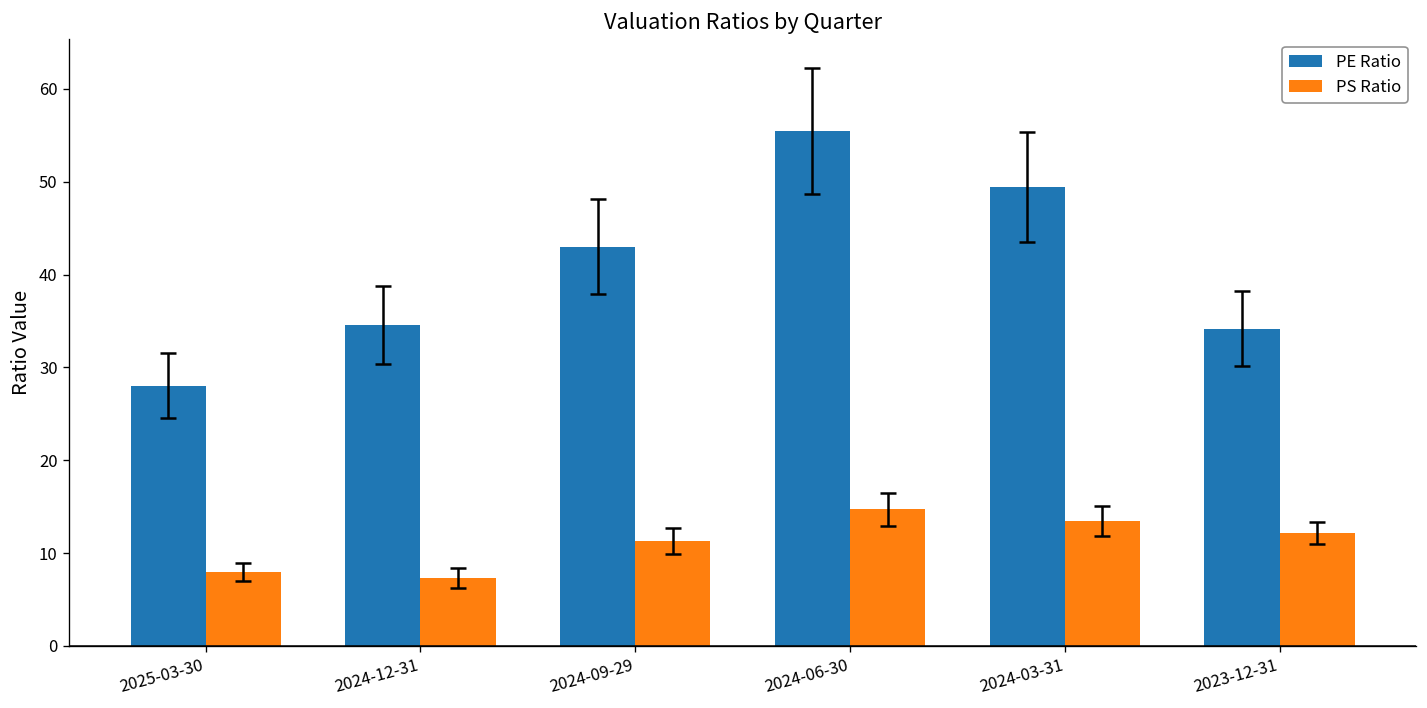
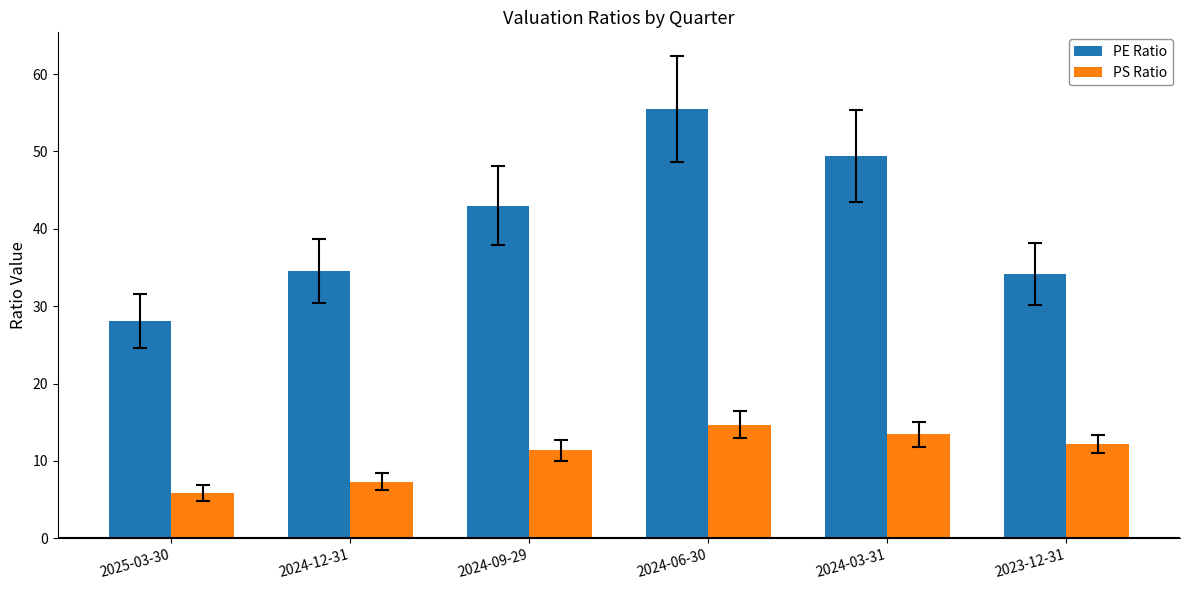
PS Ratio, 2025-03-30: 8 -> 6
